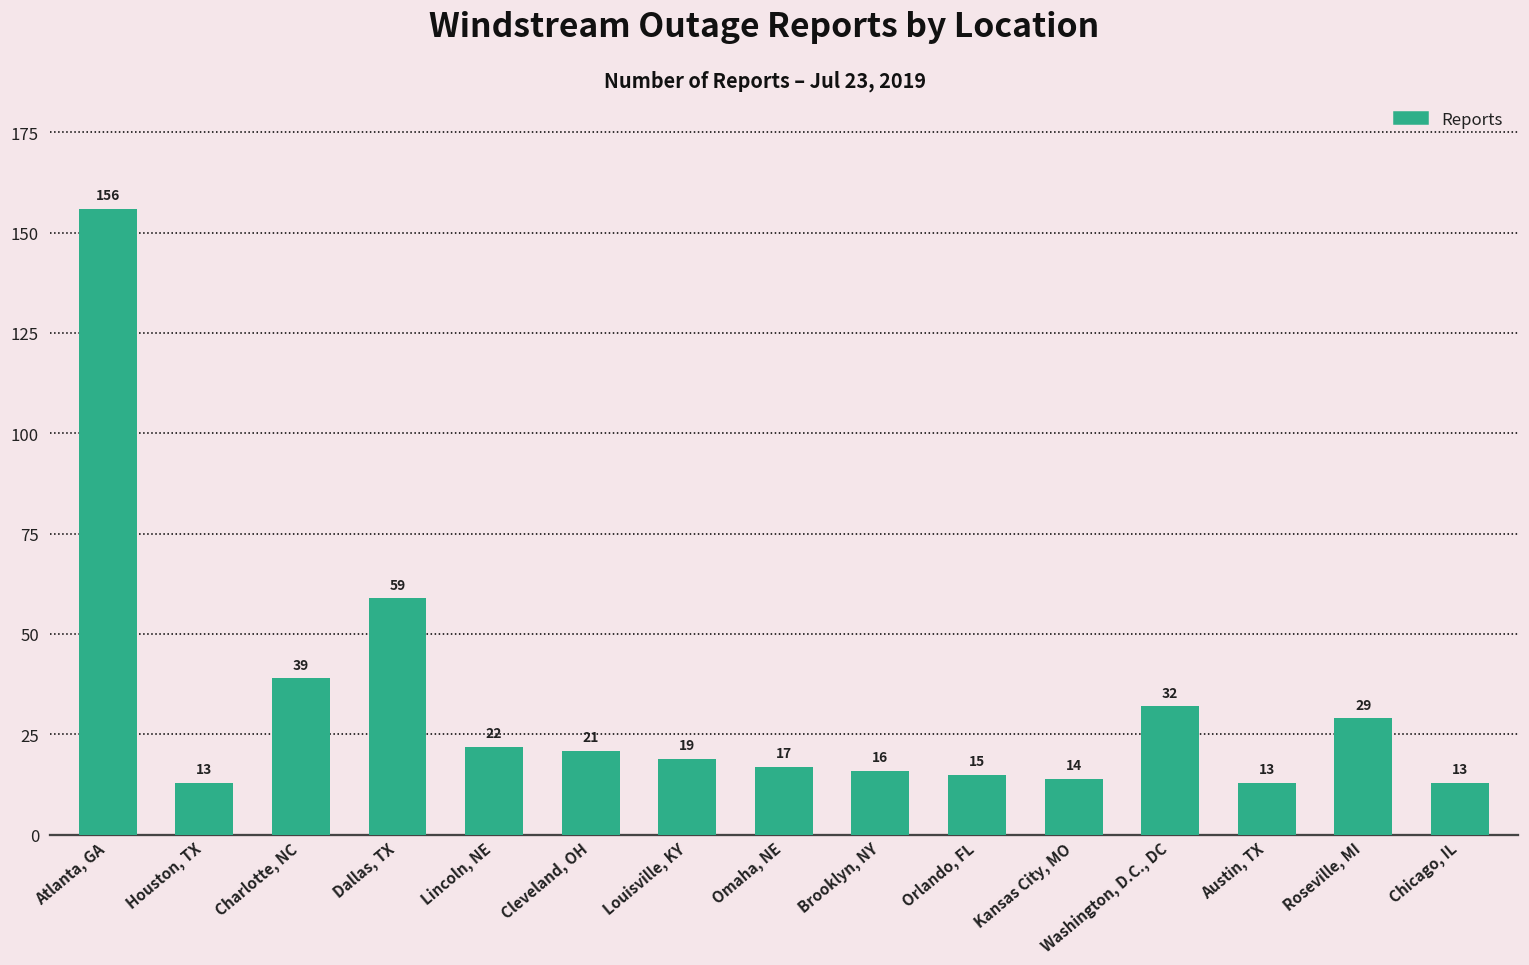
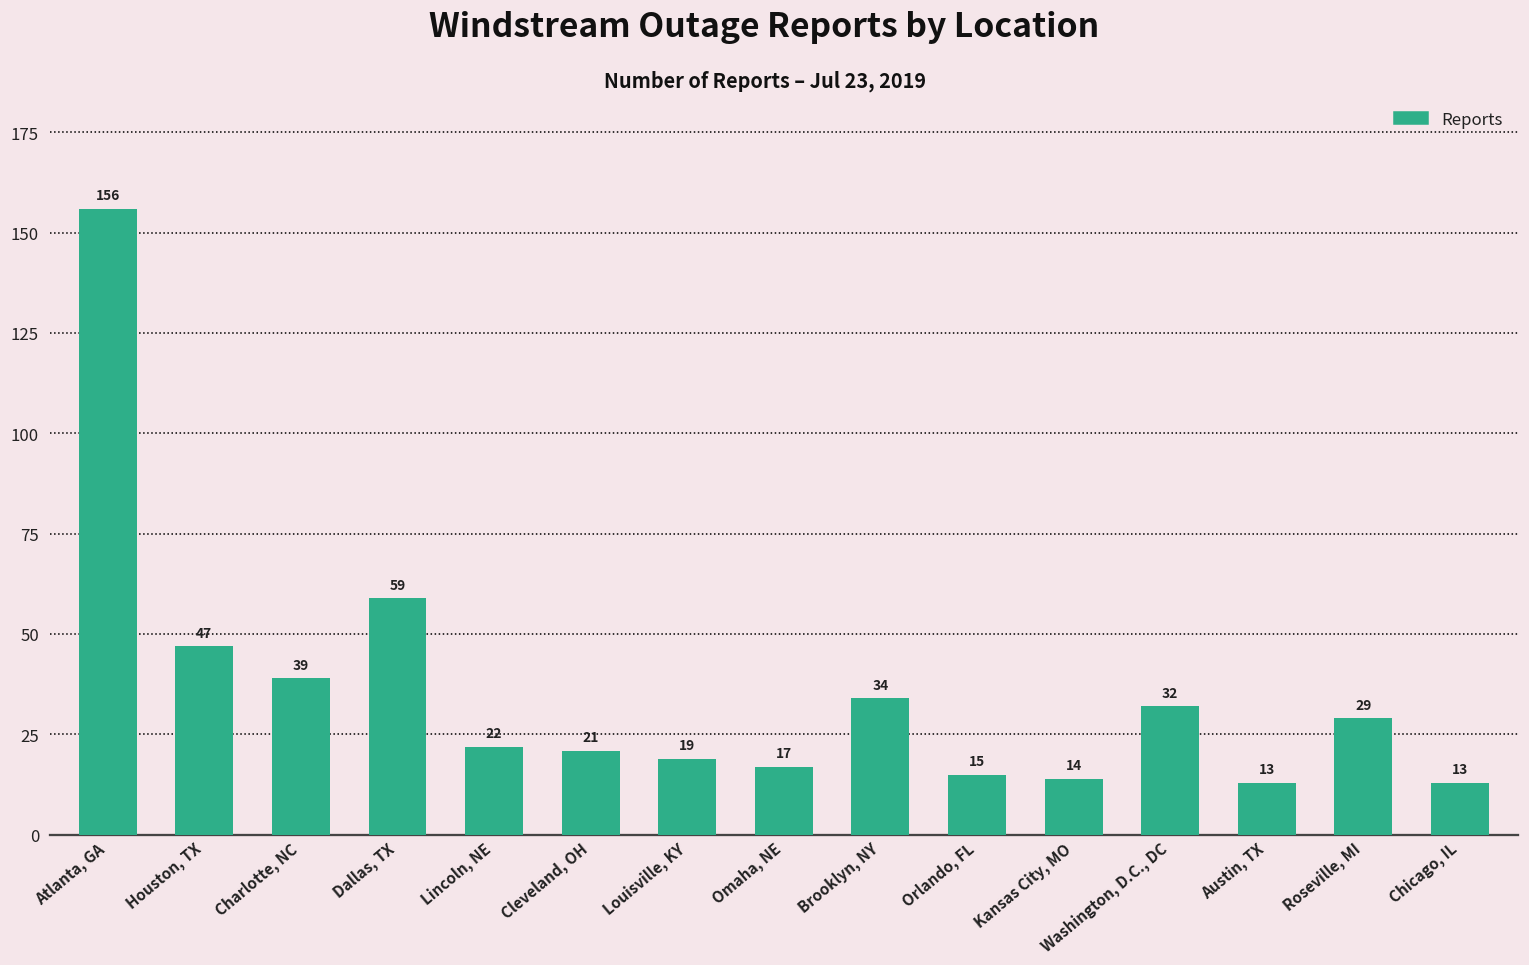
Houston, TX: 13 -> 47
Brooklyn, NY: 16 -> 34
